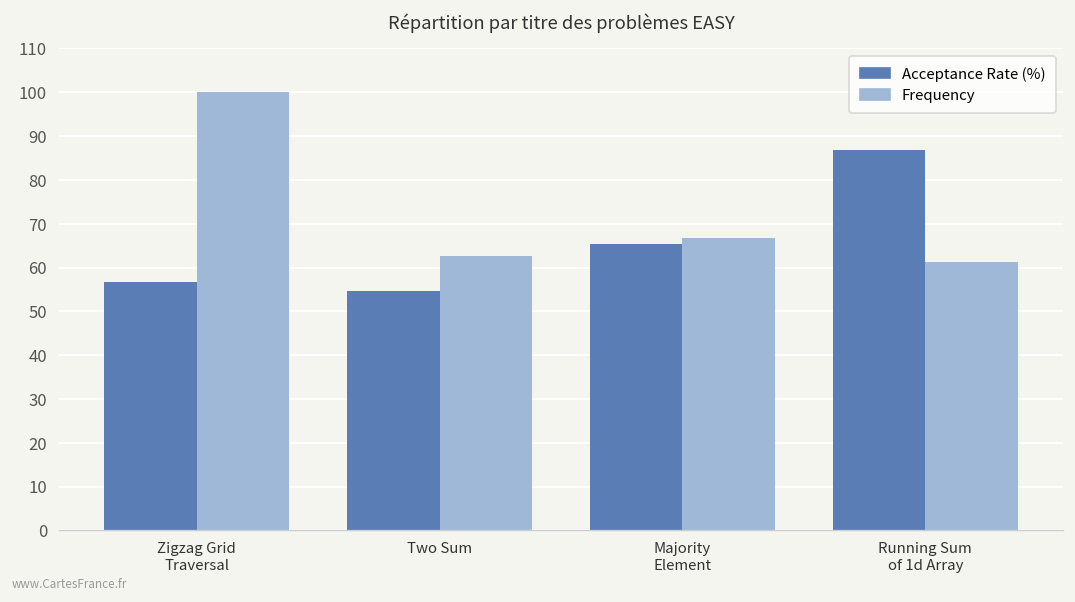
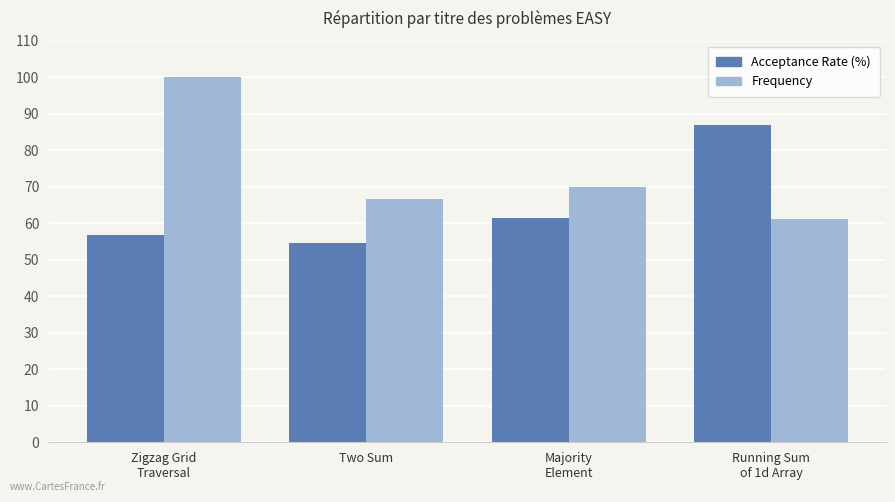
Frequency, Two Sum: 63 -> 67
Acceptance Rate (%), Majority Element: 65 -> 61
Frequency, Majority Element: 67 -> 70
